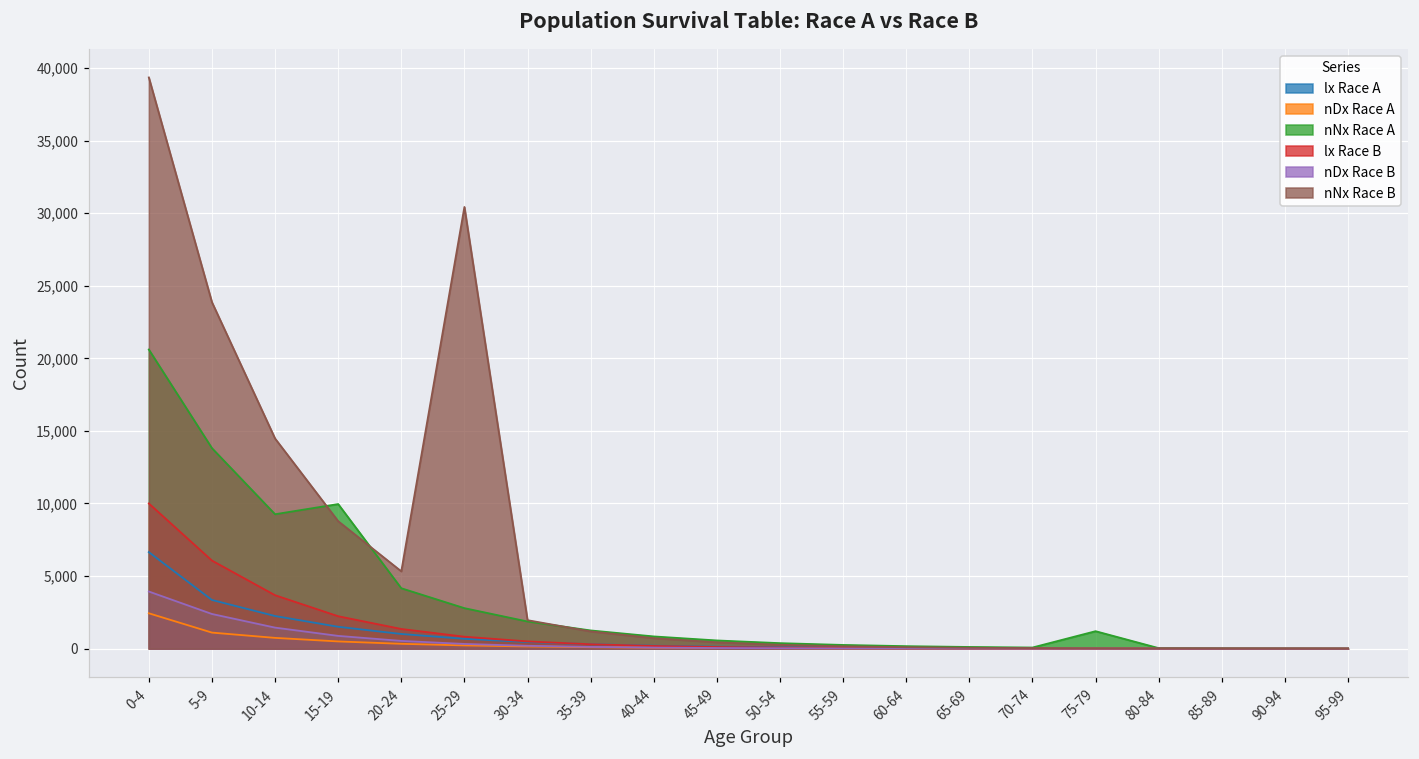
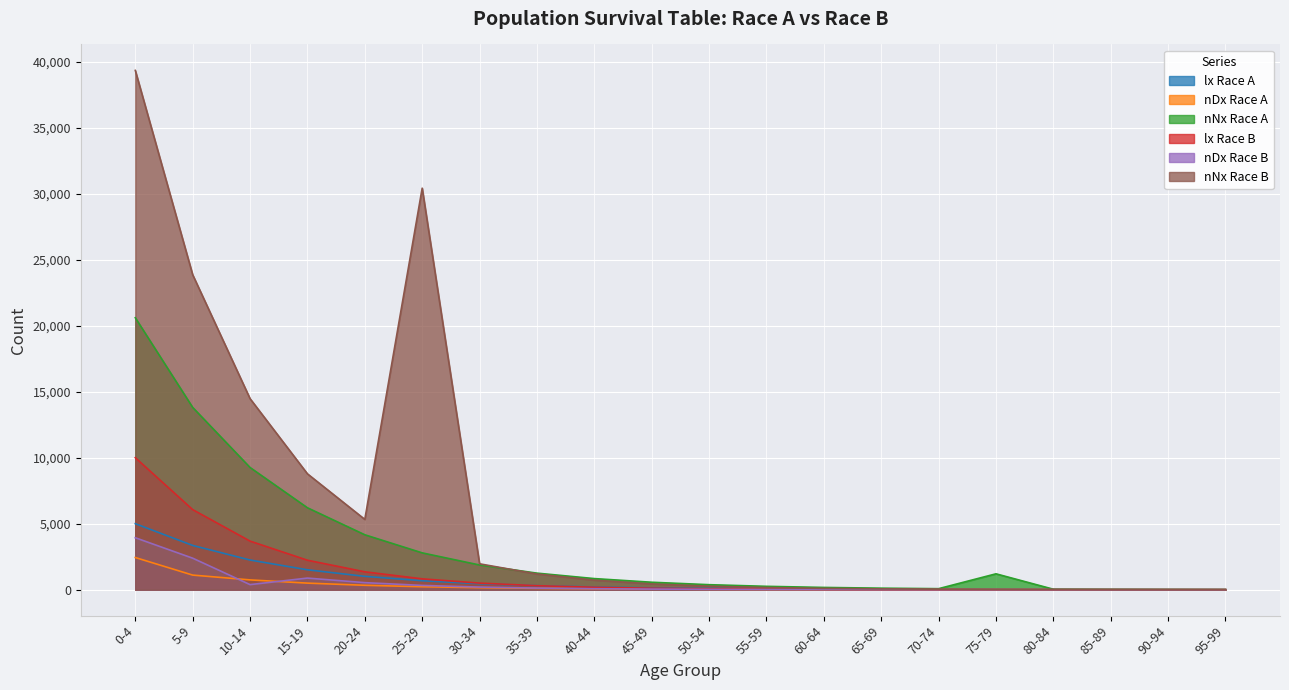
lx Race A, 0-4: 6,600 -> 5,000
nDx Race B, 10-14: 1,400 -> 400
nNx Race A, 15-19: 10,000 -> 6,200
